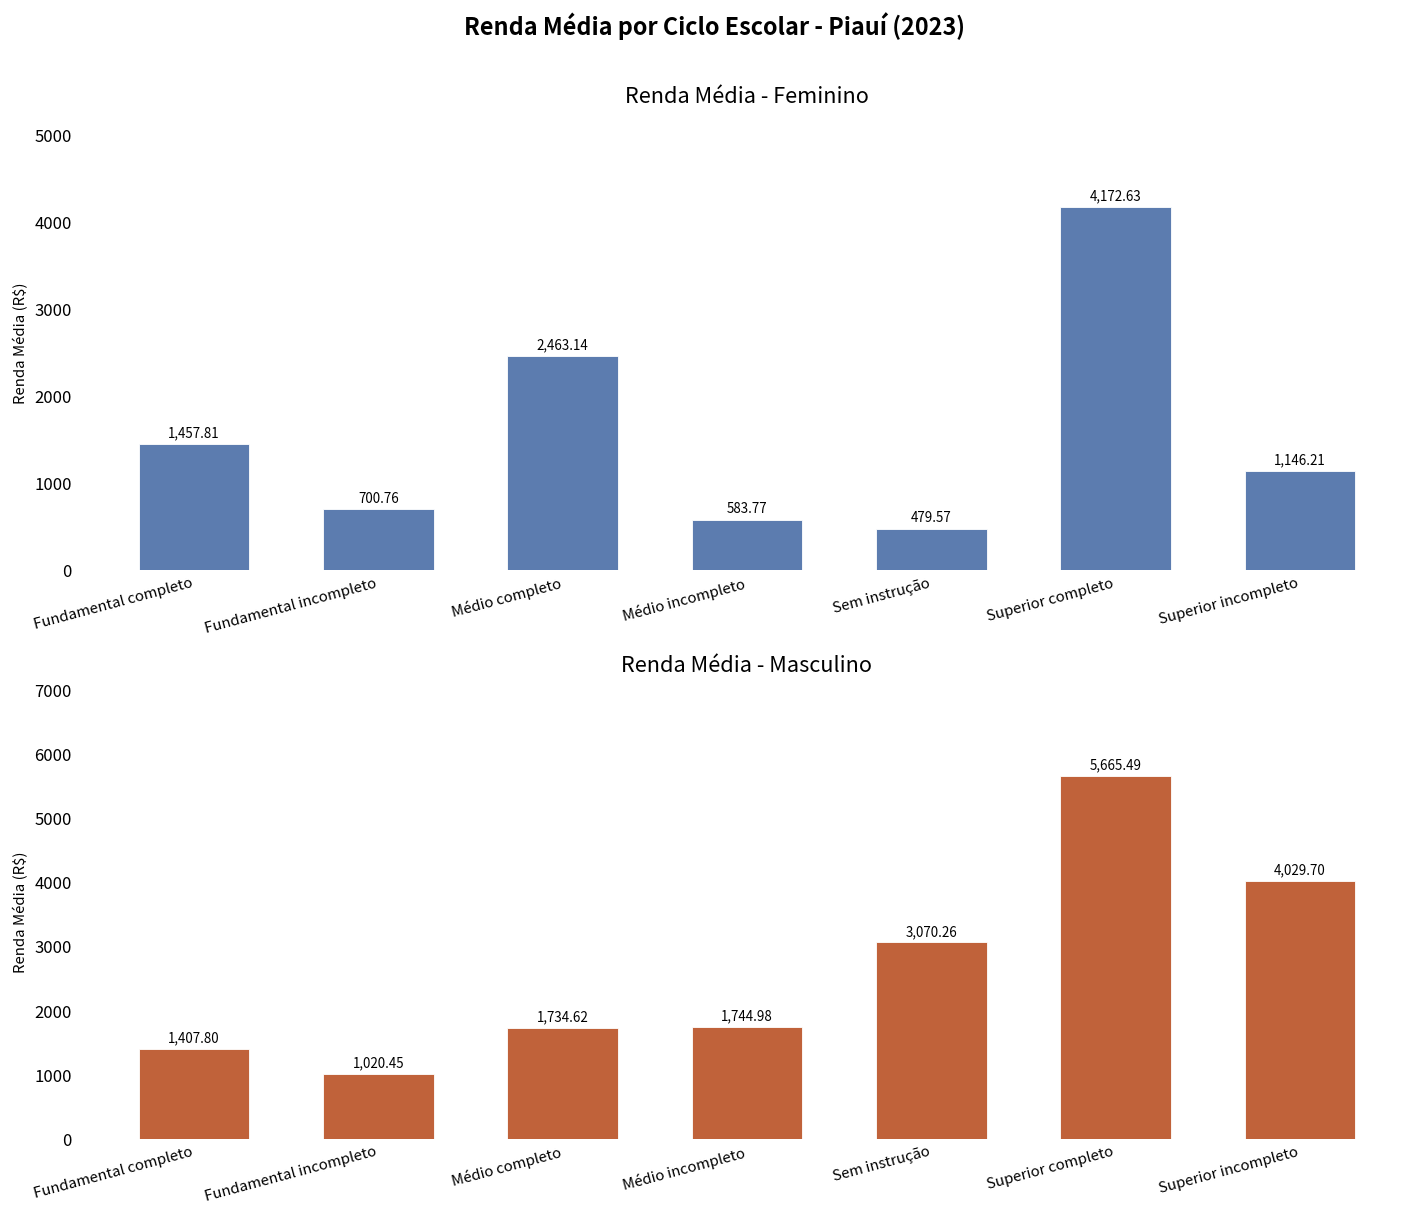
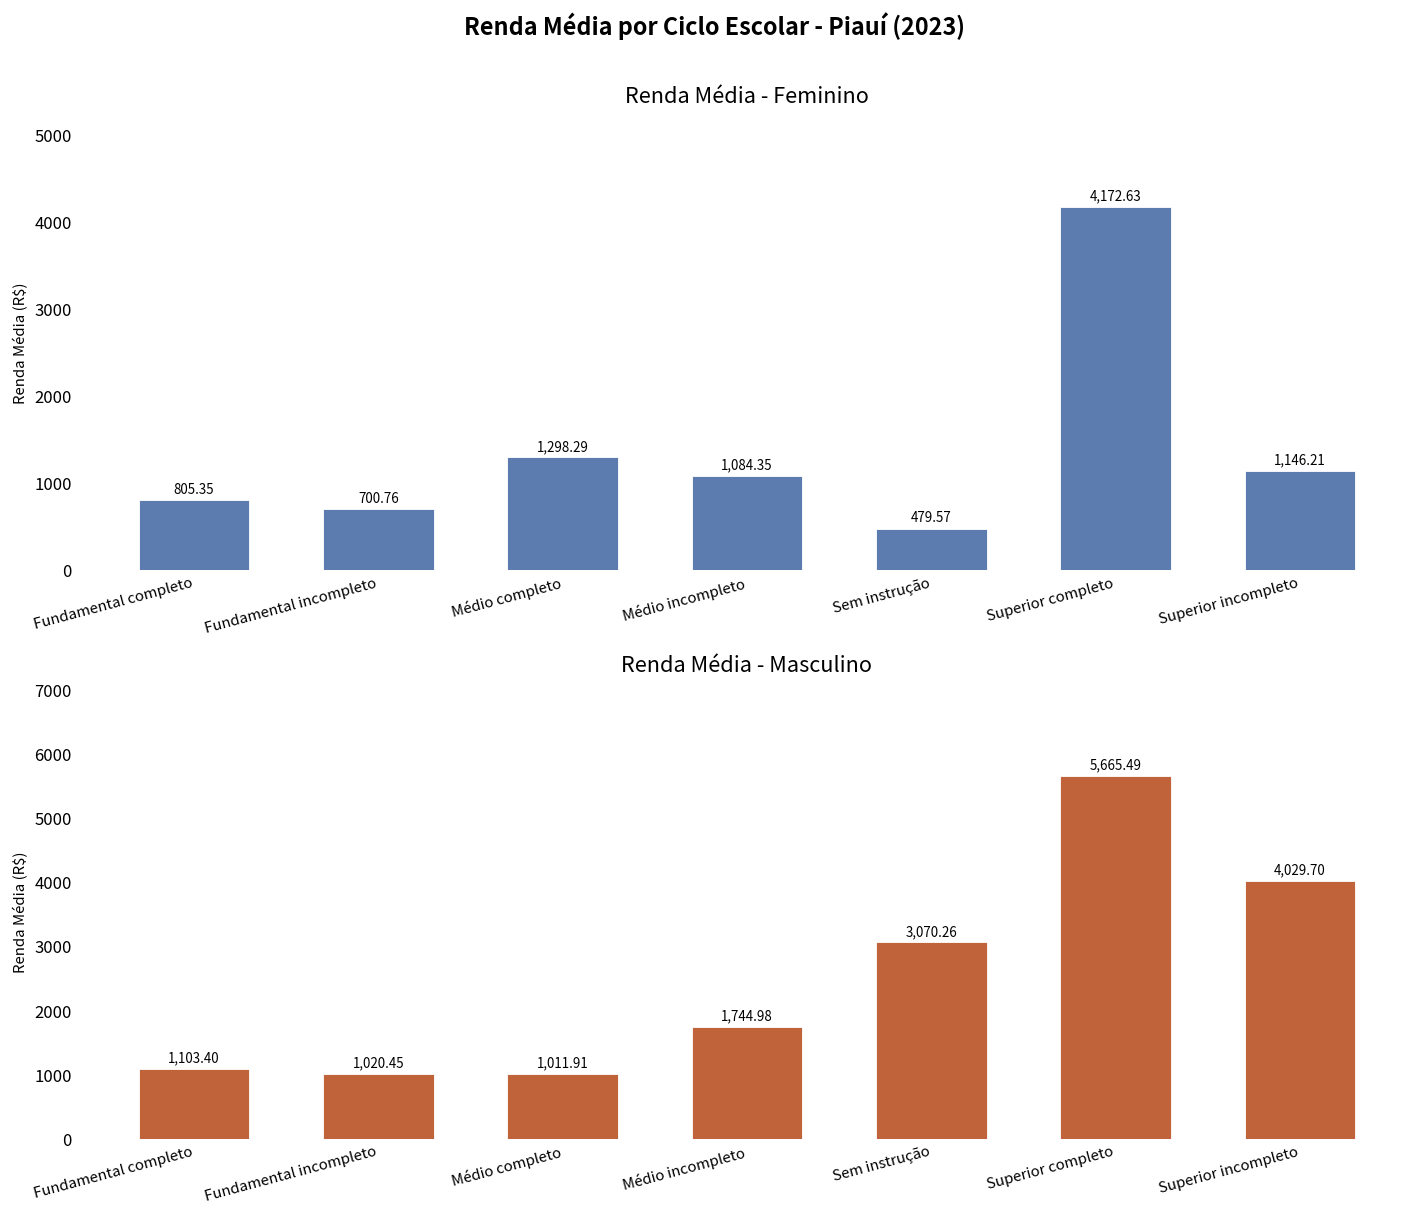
Renda Média - Feminino, Fundamental completo: 1,457.81 -> 805.35
Renda Média - Feminino, Médio completo: 2,463.14 -> 1,298.29
Renda Média - Feminino, Médio incompleto: 583.77 -> 1,084.35
Renda Média - Masculino, Fundamental completo: 1,407.80 -> 1,103.40
Renda Média - Masculino, Médio completo: 1,734.62 -> 1,011.91
